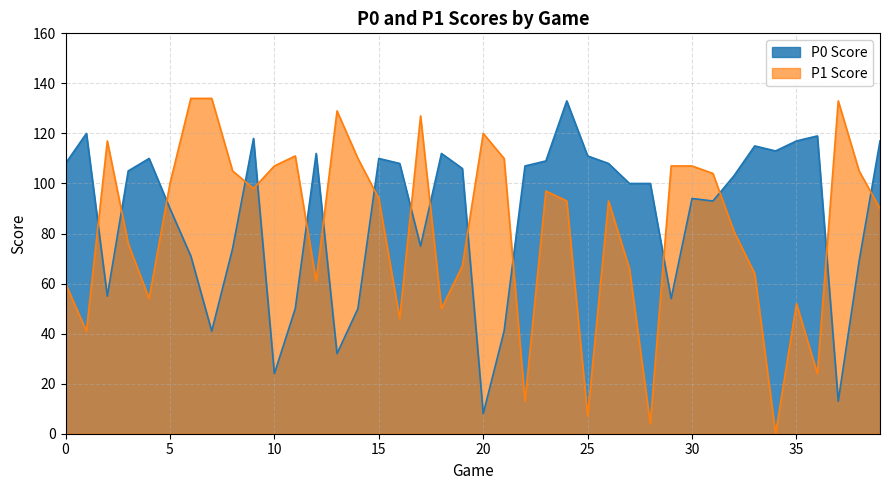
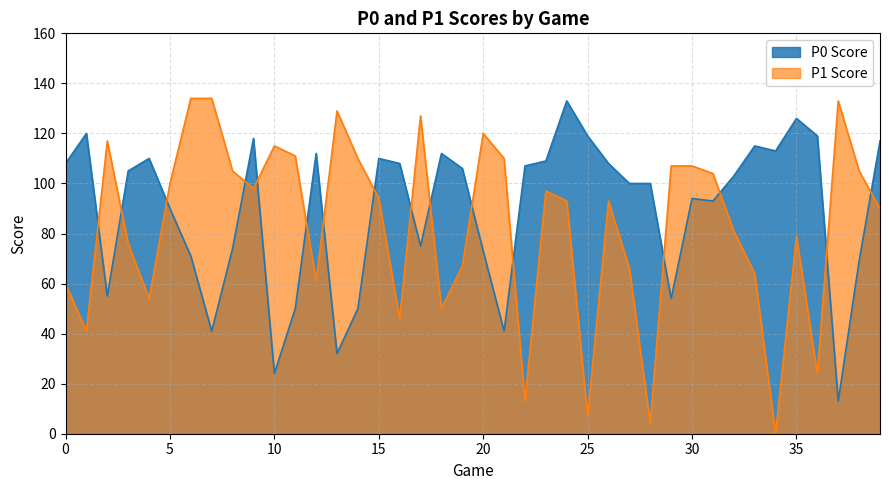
P1 Score, 10: 107 -> 115
P0 Score, 20: 8 -> 73
P0 Score, 25: 111 -> 119
P0 Score, 35: 117 -> 126
P1 Score, 35: 52 -> 79
